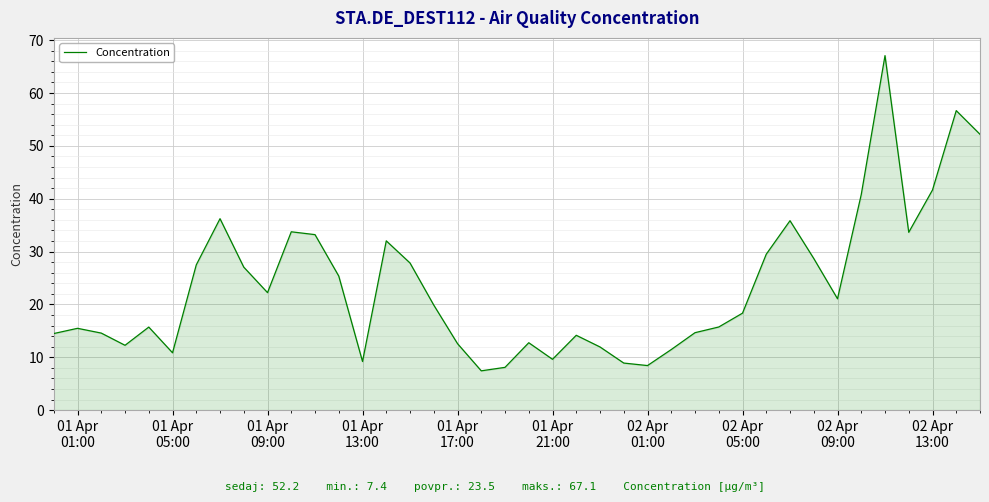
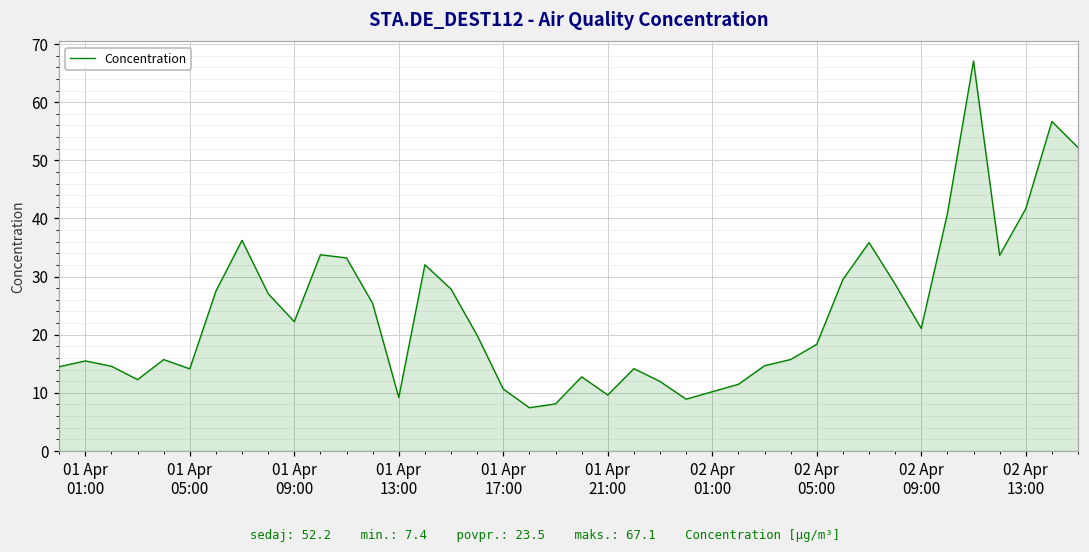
01 Apr 05:00: 11 -> 14
01 Apr 17:00: 13 -> 11
02 Apr 01:00: 8 -> 10
